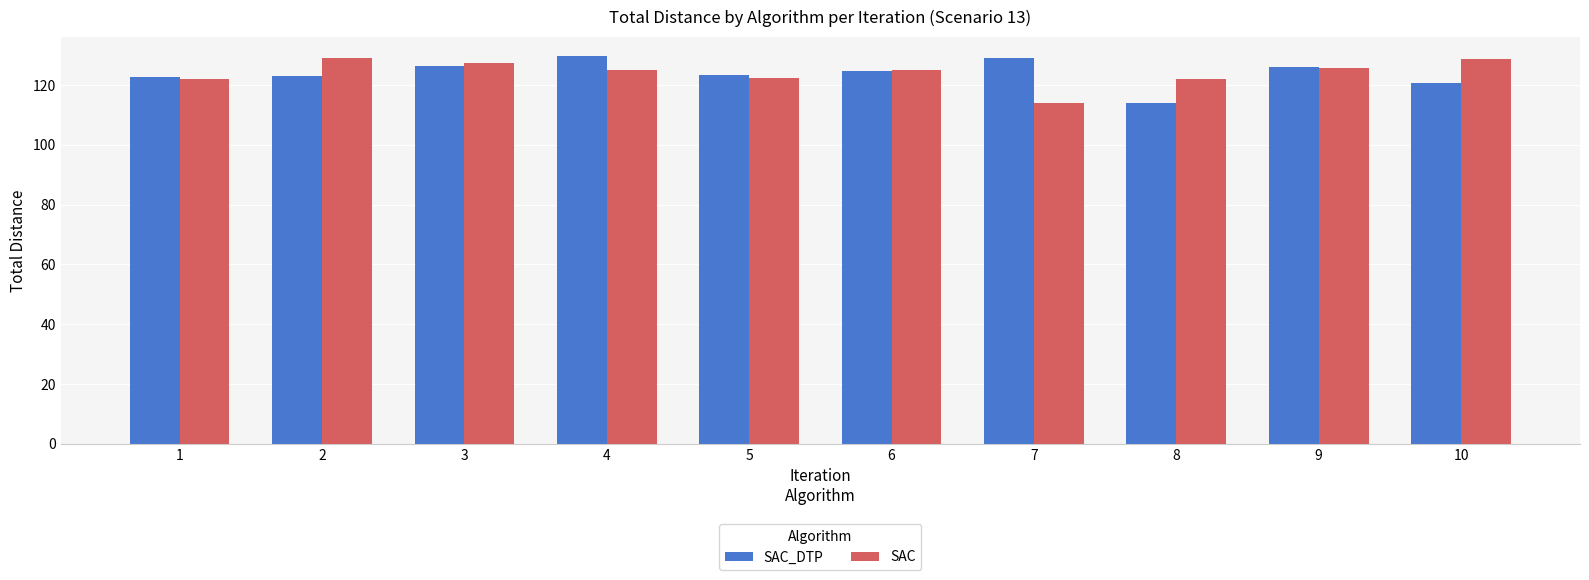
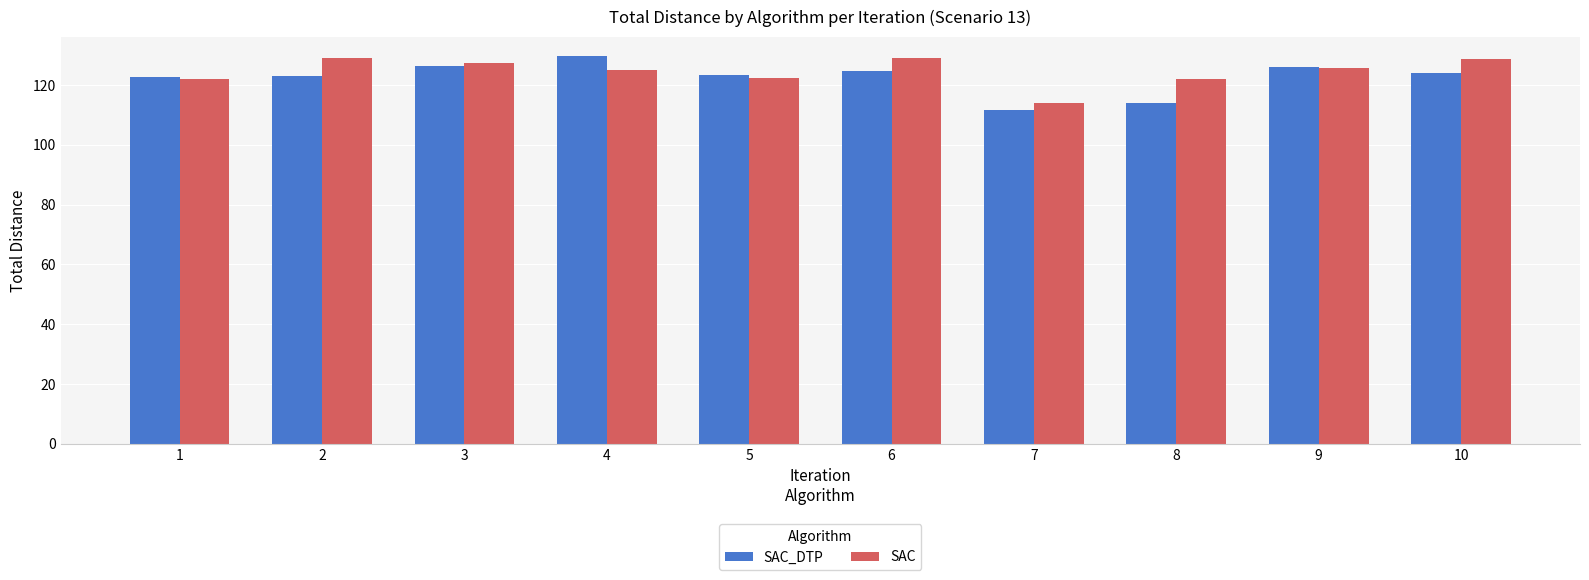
SAC, 6: 125 -> 129
SAC_DTP, 7: 129 -> 112
SAC_DTP, 10: 121 -> 124
